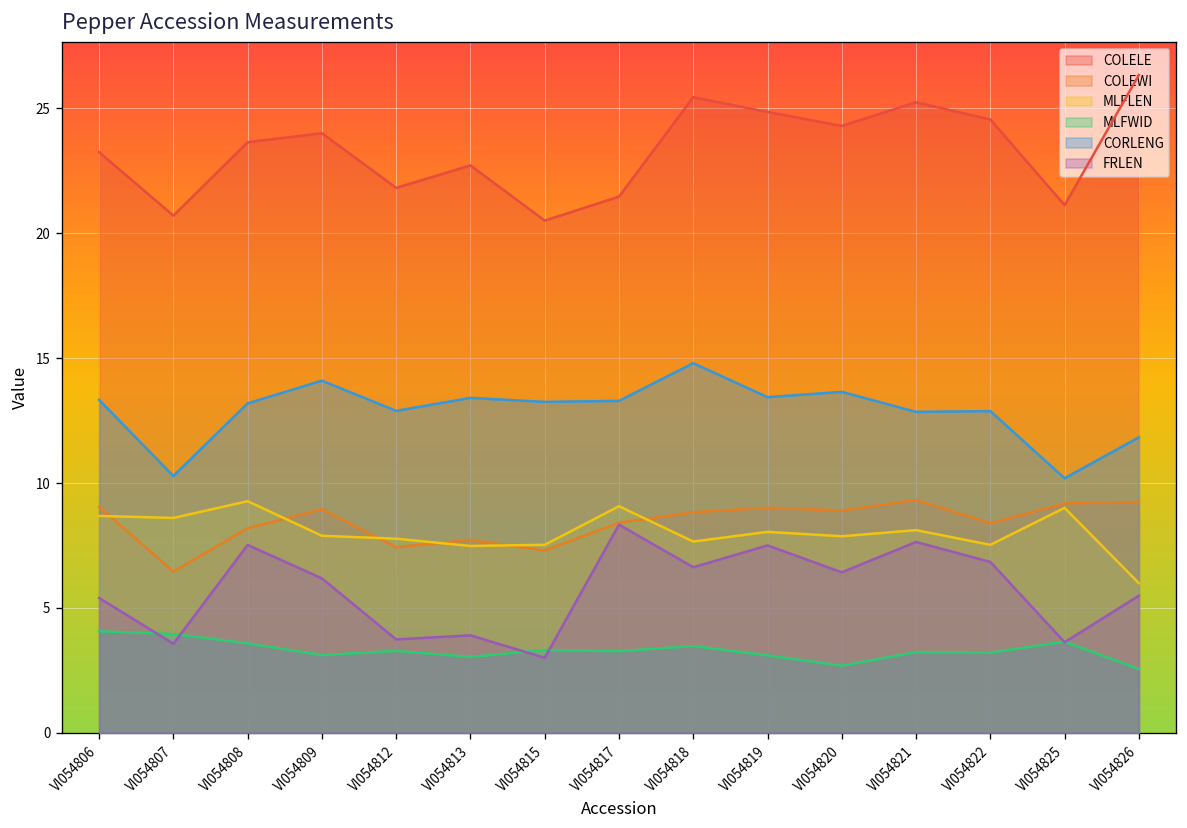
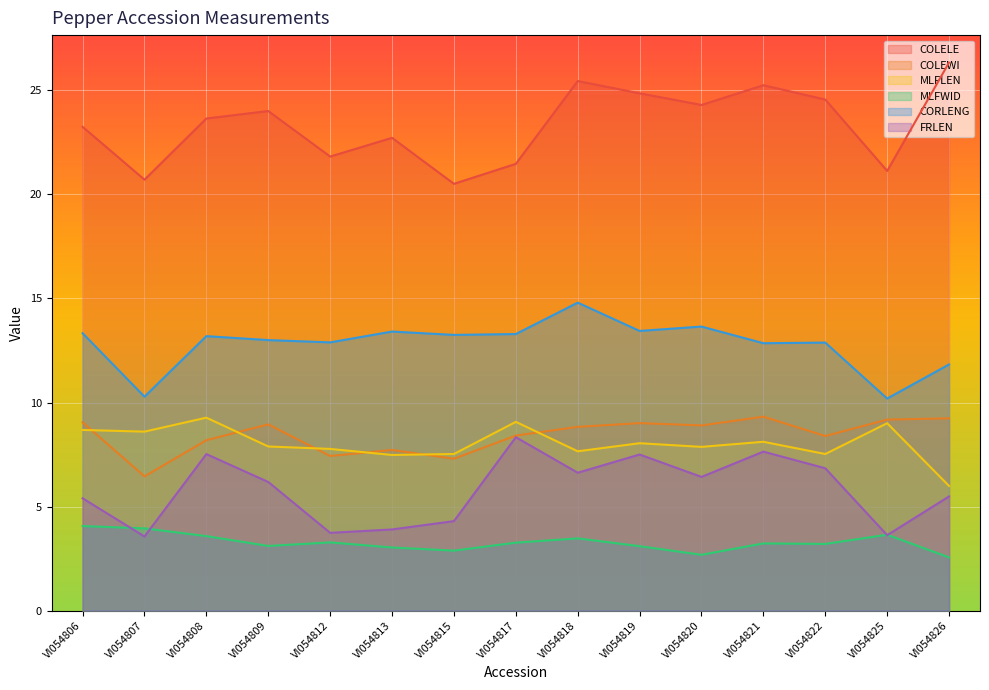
CORLENG, VI054809: 14.1 -> 13.0
MLFWID, VI054815: 3.3 -> 2.9
FRLEN, VI054815: 3.0 -> 4.3
